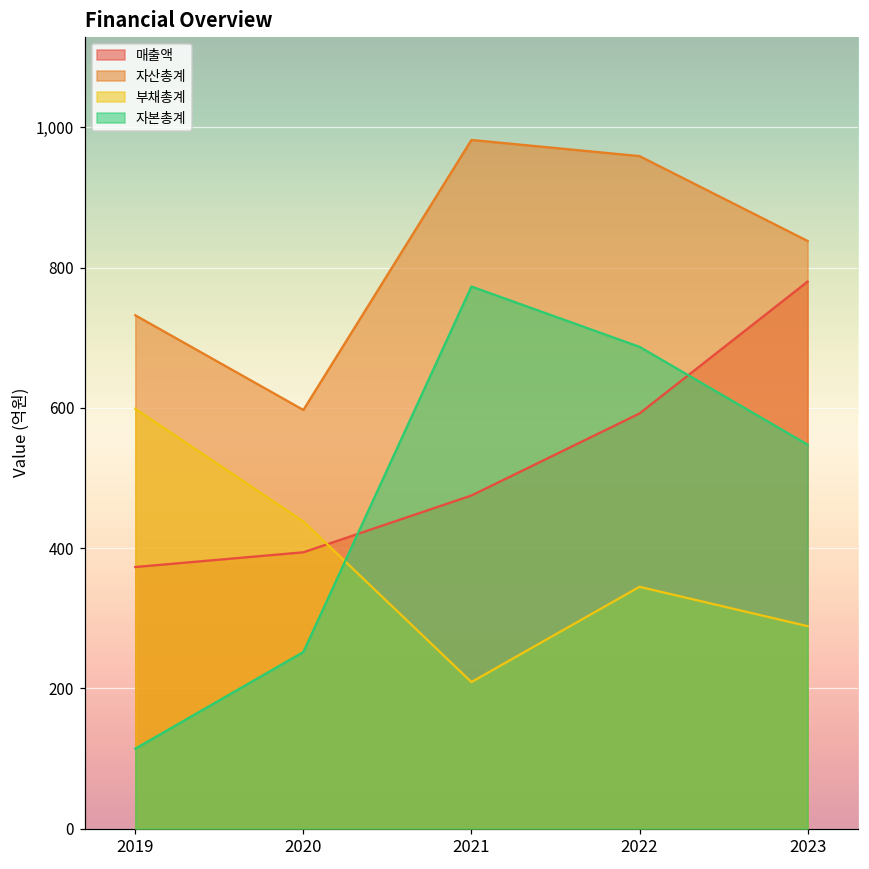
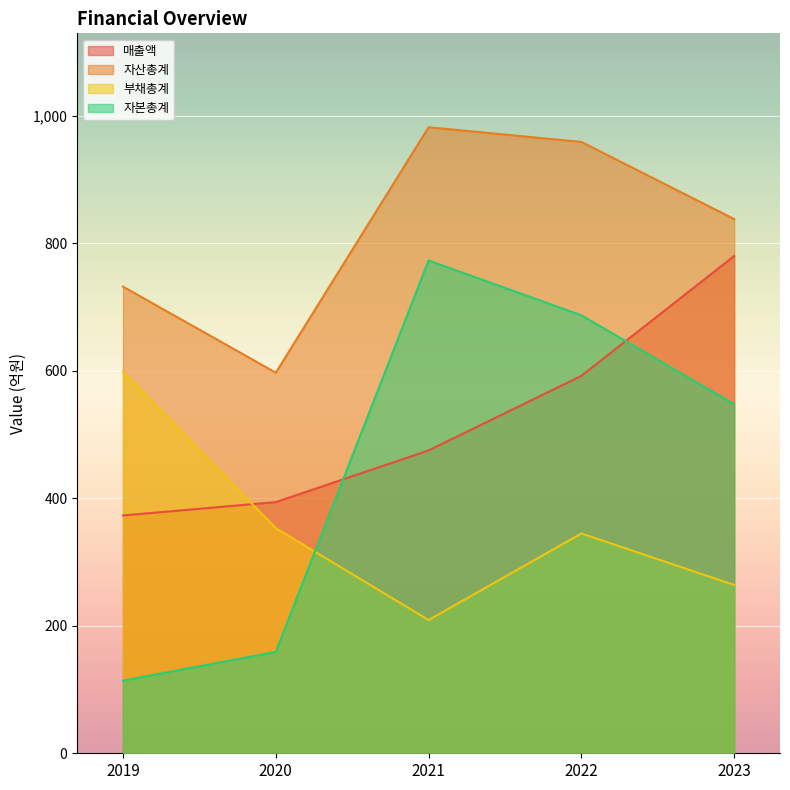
부채총계, 2020: 440 -> 350
자본총계, 2020: 250 -> 160
부채총계, 2023: 290 -> 260
